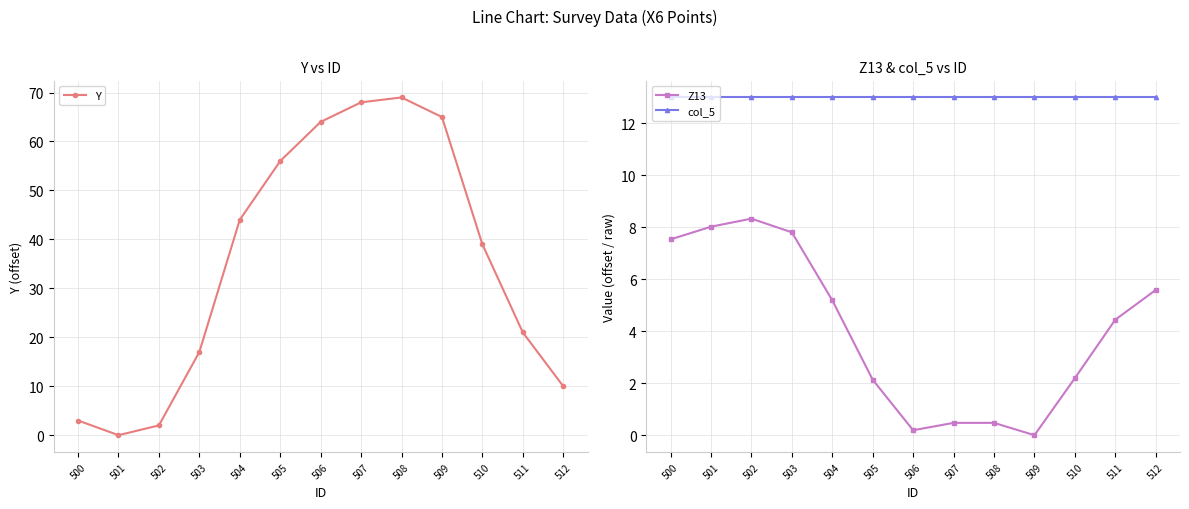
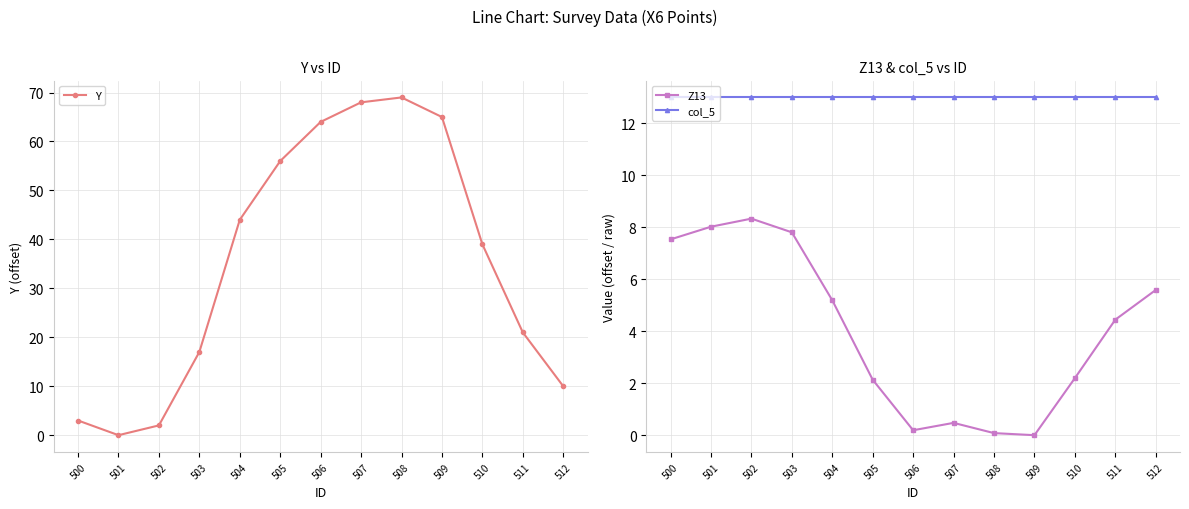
Z13 & col_5 vs ID, Z13, 508: 0.5 -> 0.1
